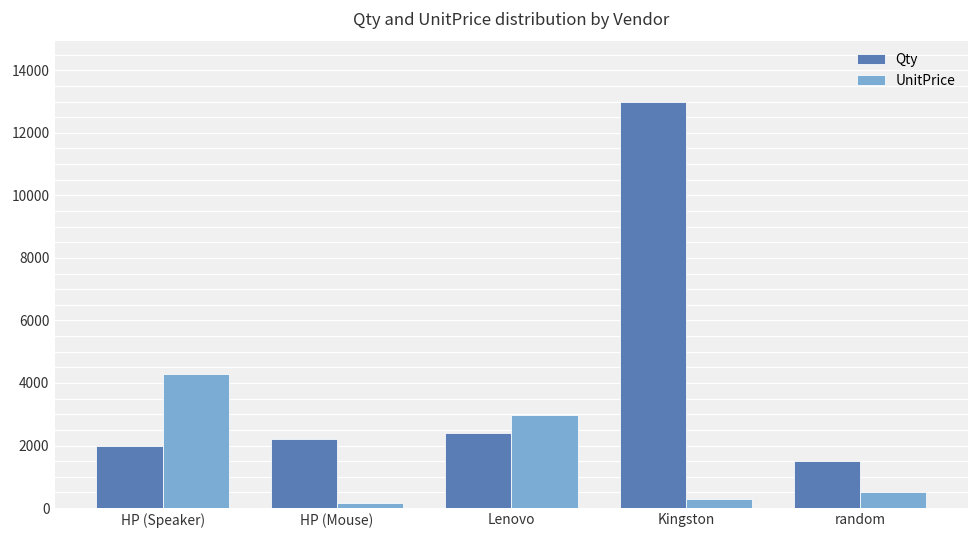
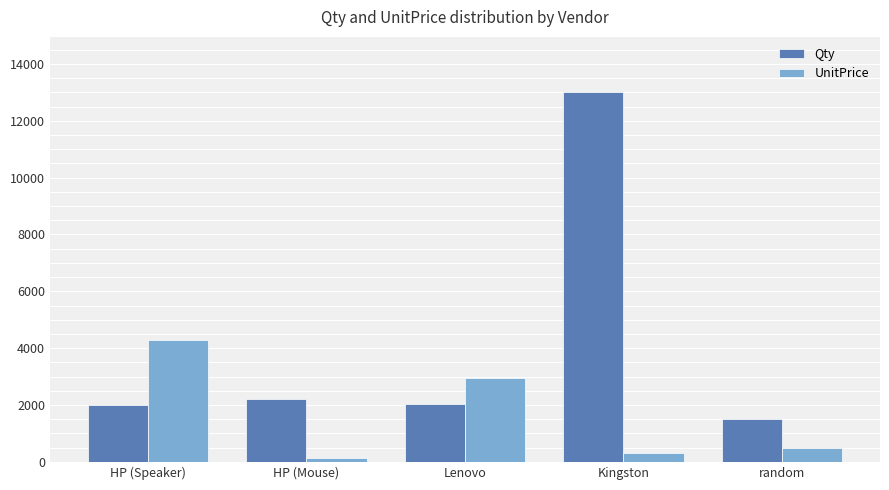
Qty, Lenovo: 2400 -> 2000
